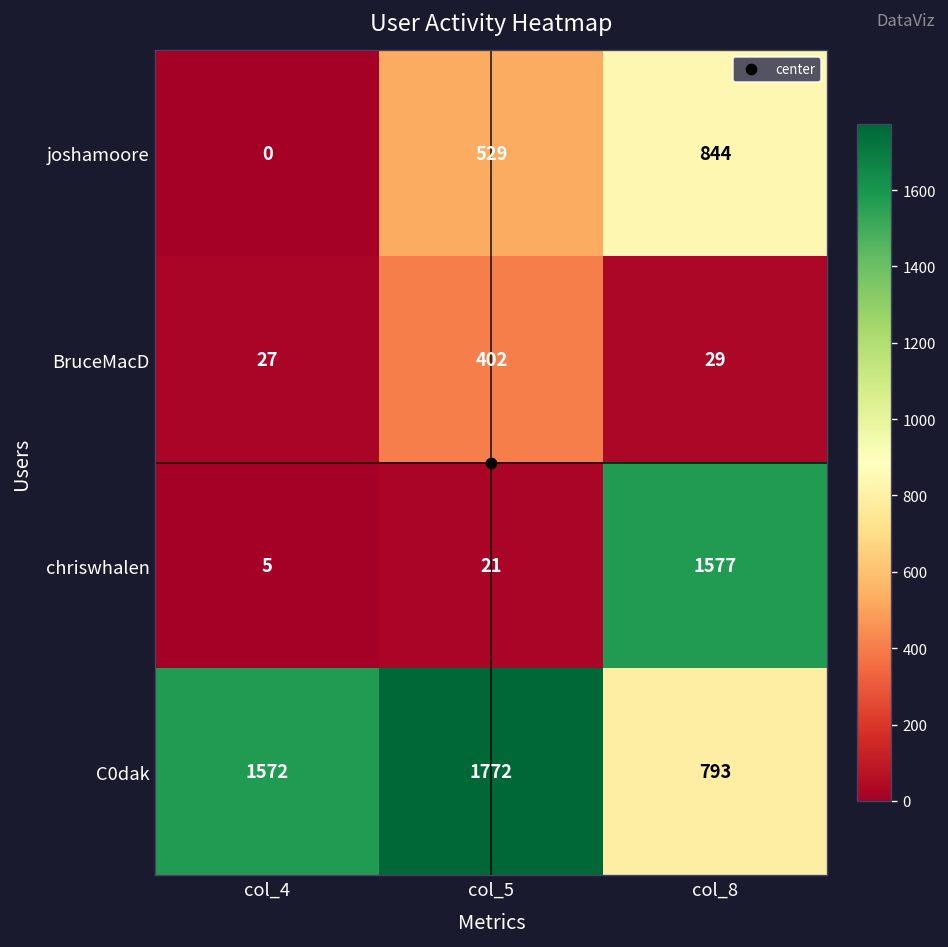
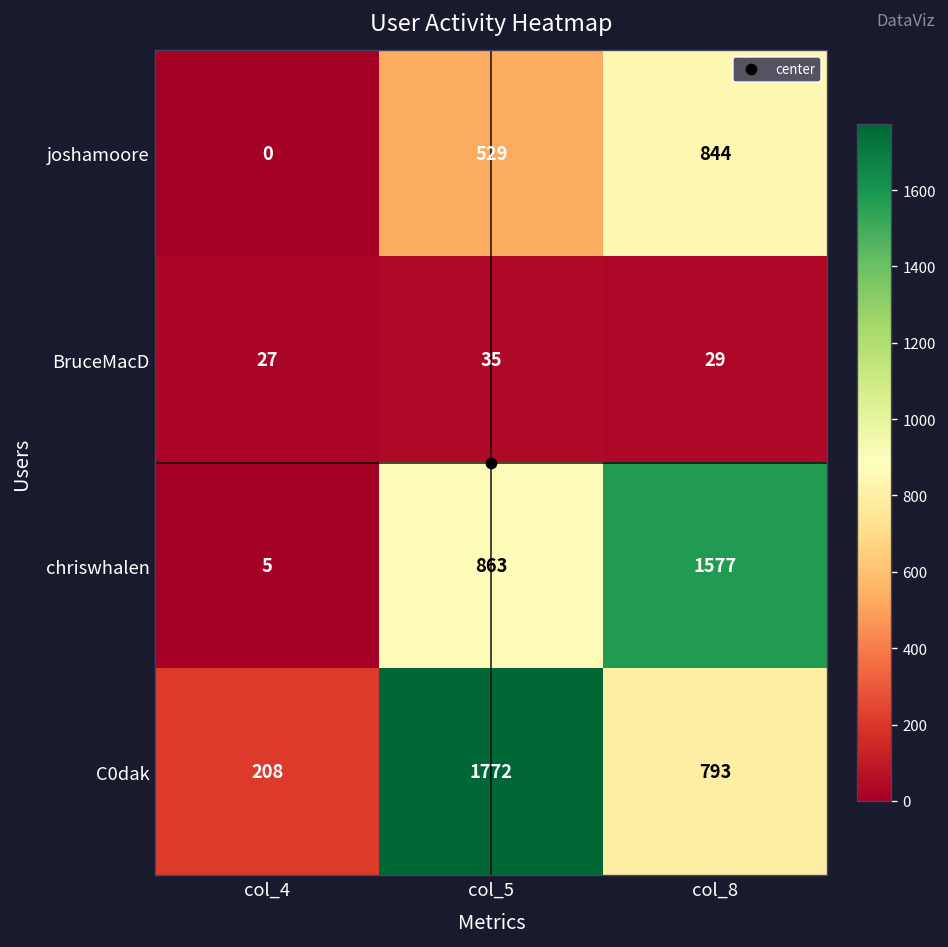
BruceMacD, col_5: 402 -> 35
chriswhalen, col_5: 21 -> 863
C0dak, col_4: 1572 -> 208
